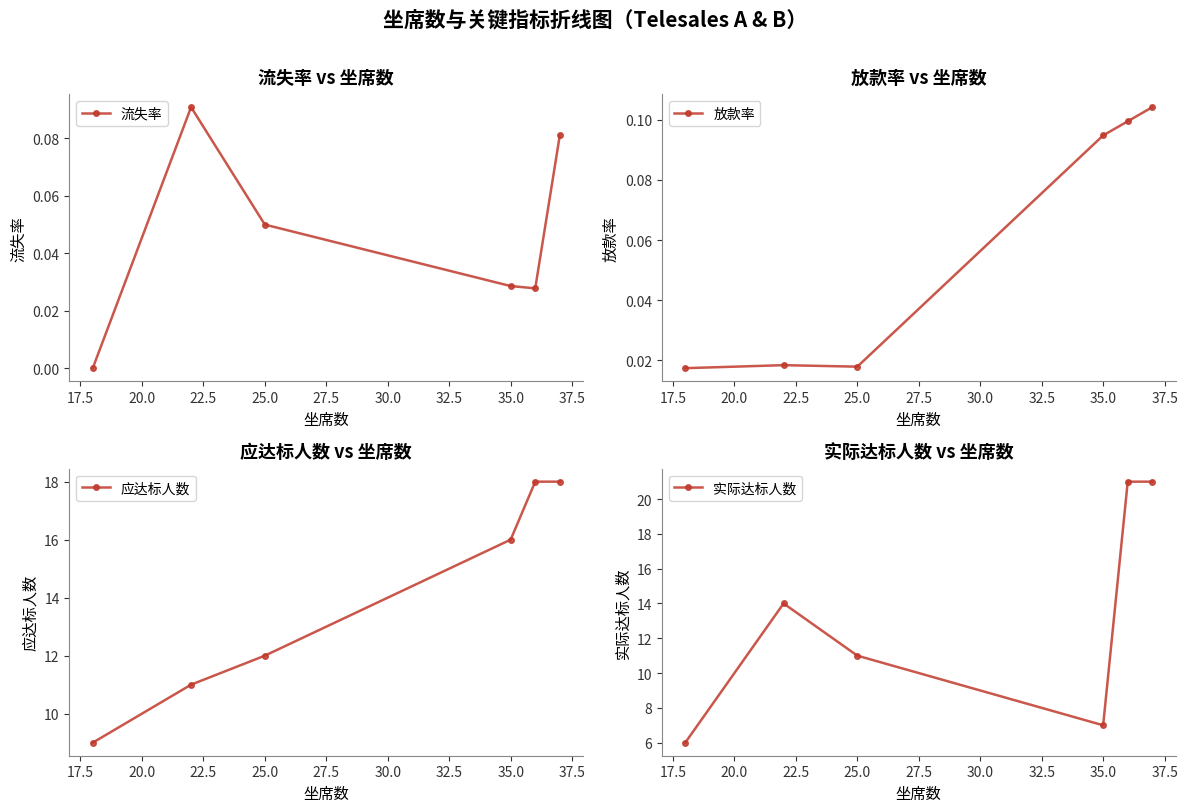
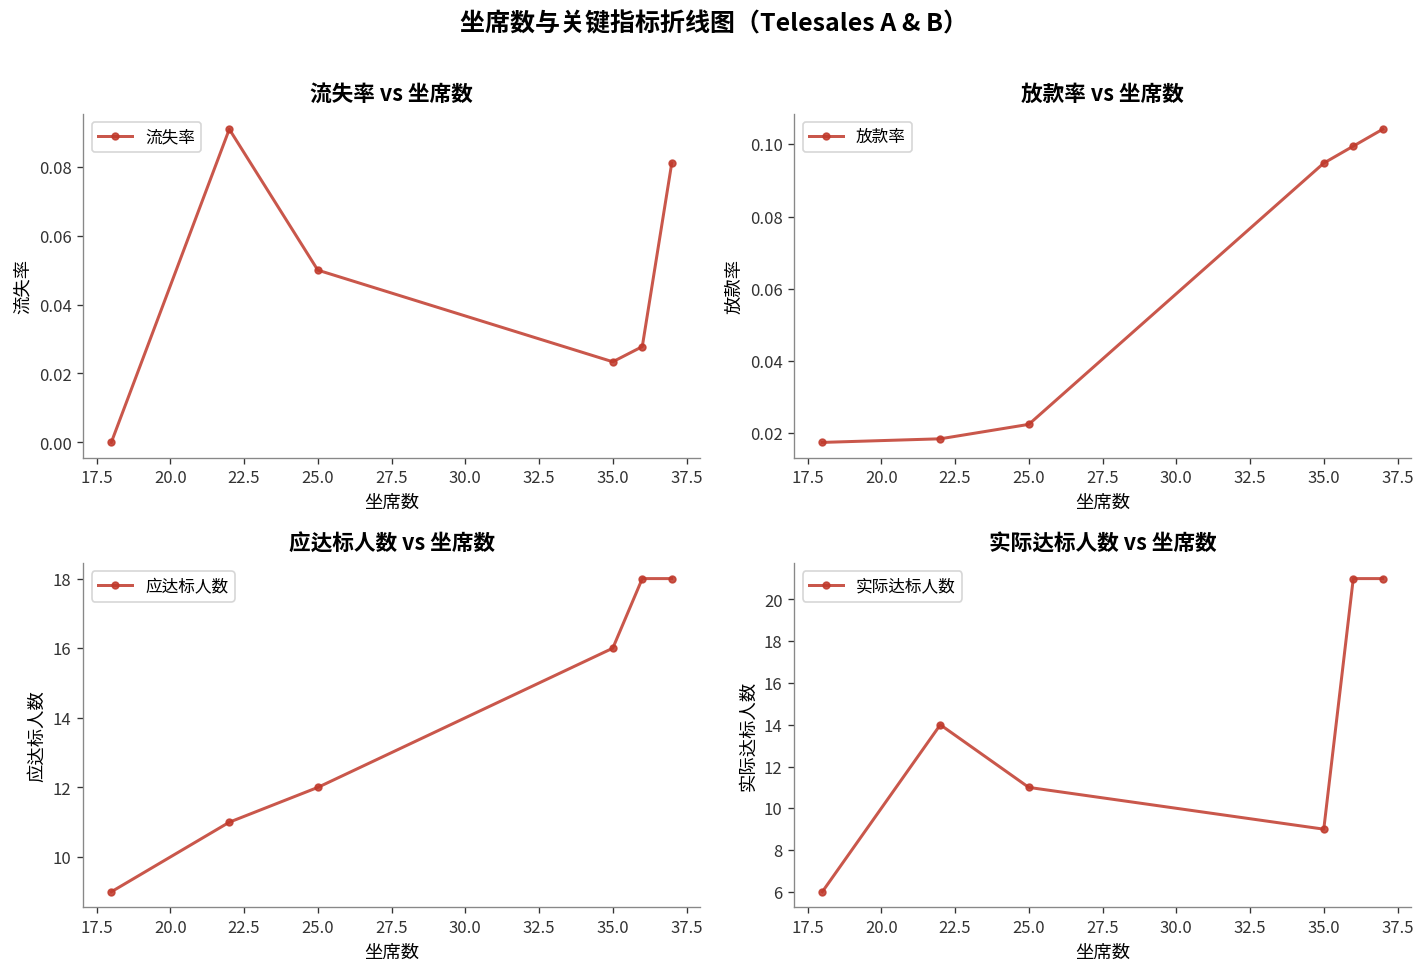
流失率 vs 坐席数, 35.0: 0.029 -> 0.023
放款率 vs 坐席数, 25.0: 0.018 -> 0.022
实际达标人数 vs 坐席数, 35.0: 7 -> 9
